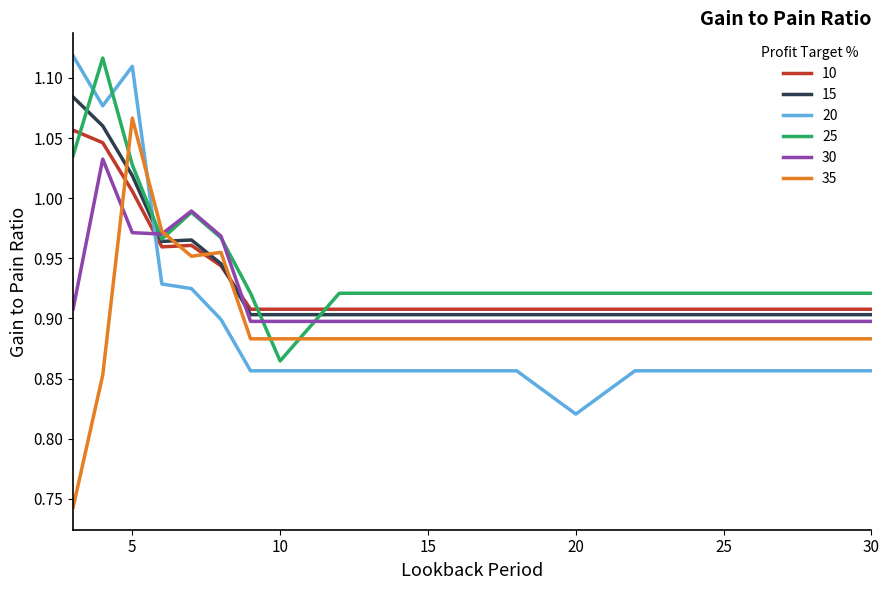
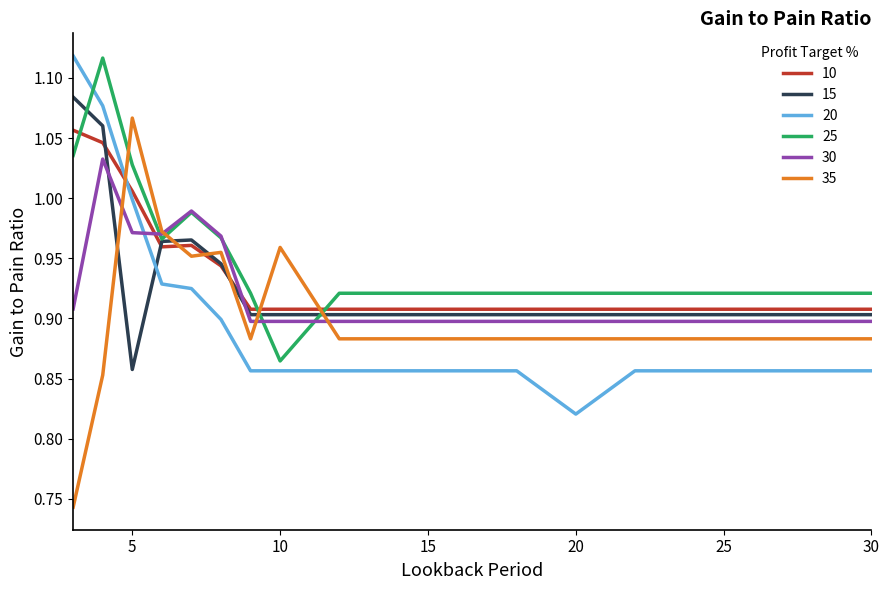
15, 5: 1.019 -> 0.858
20, 5: 1.110 -> 0.999
35, 10: 0.883 -> 0.959
